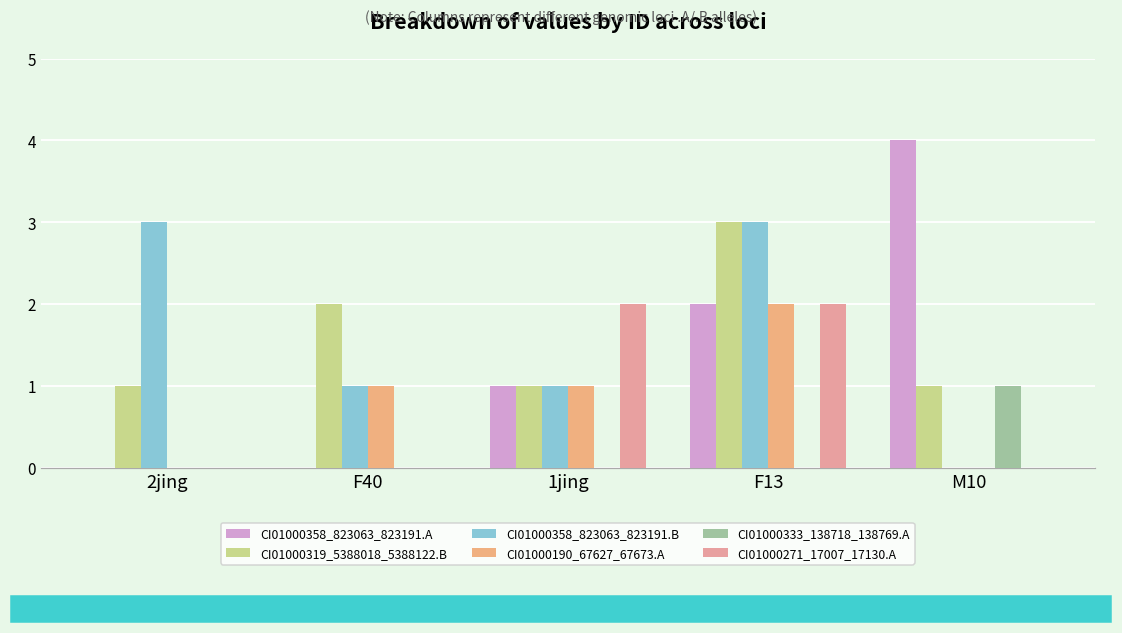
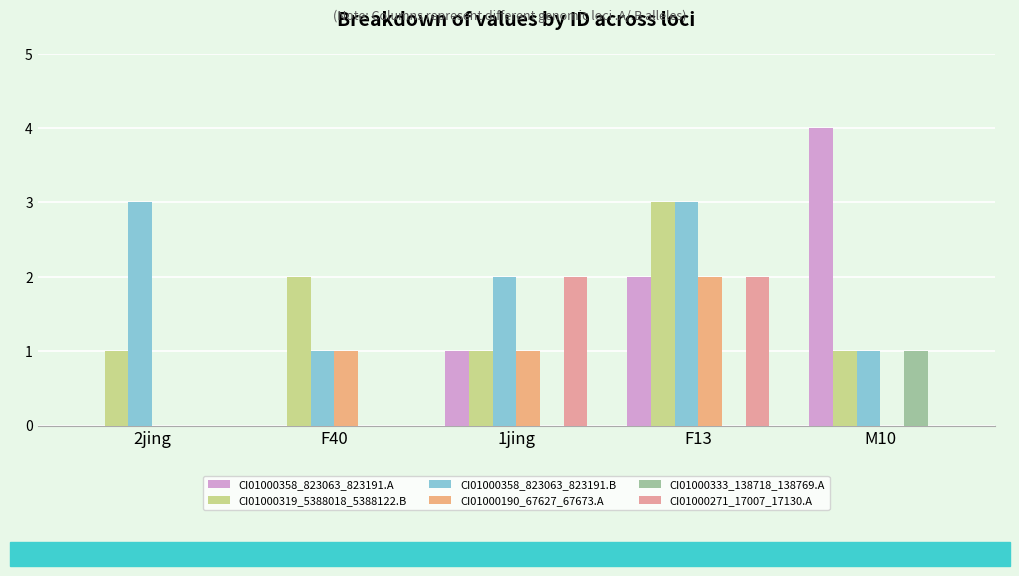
CI01000358_823063_823191.B, 1jing: 1 -> 2
CI01000358_823063_823191.B, M10: 0 -> 1
